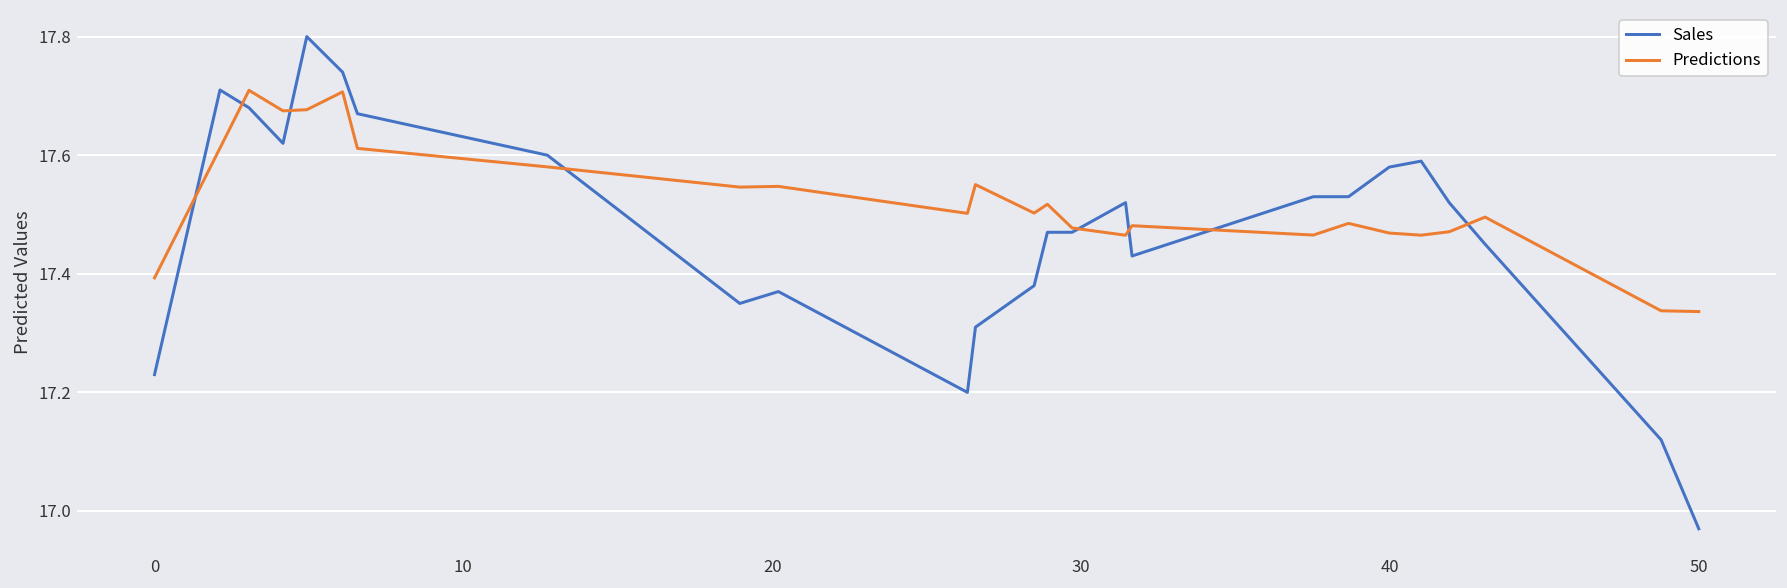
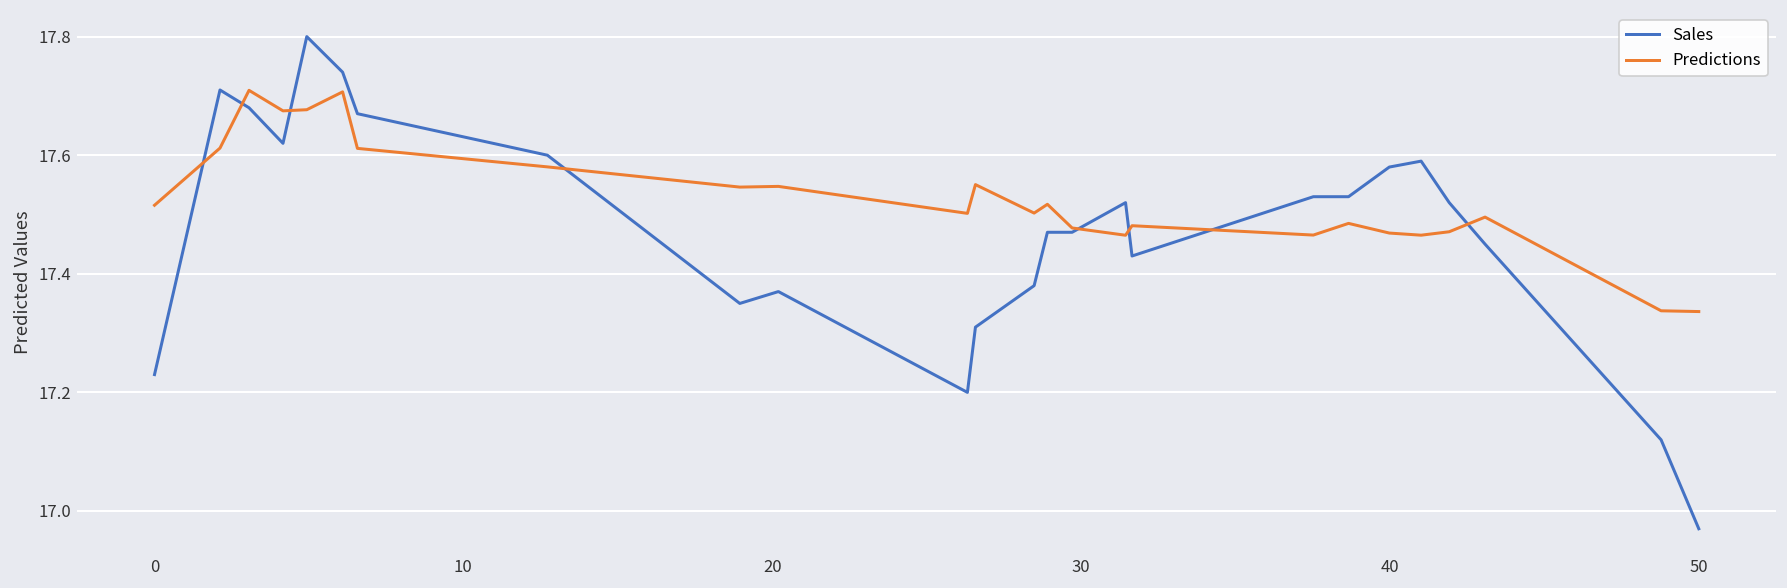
Predictions, 0: 17.39 -> 17.52
